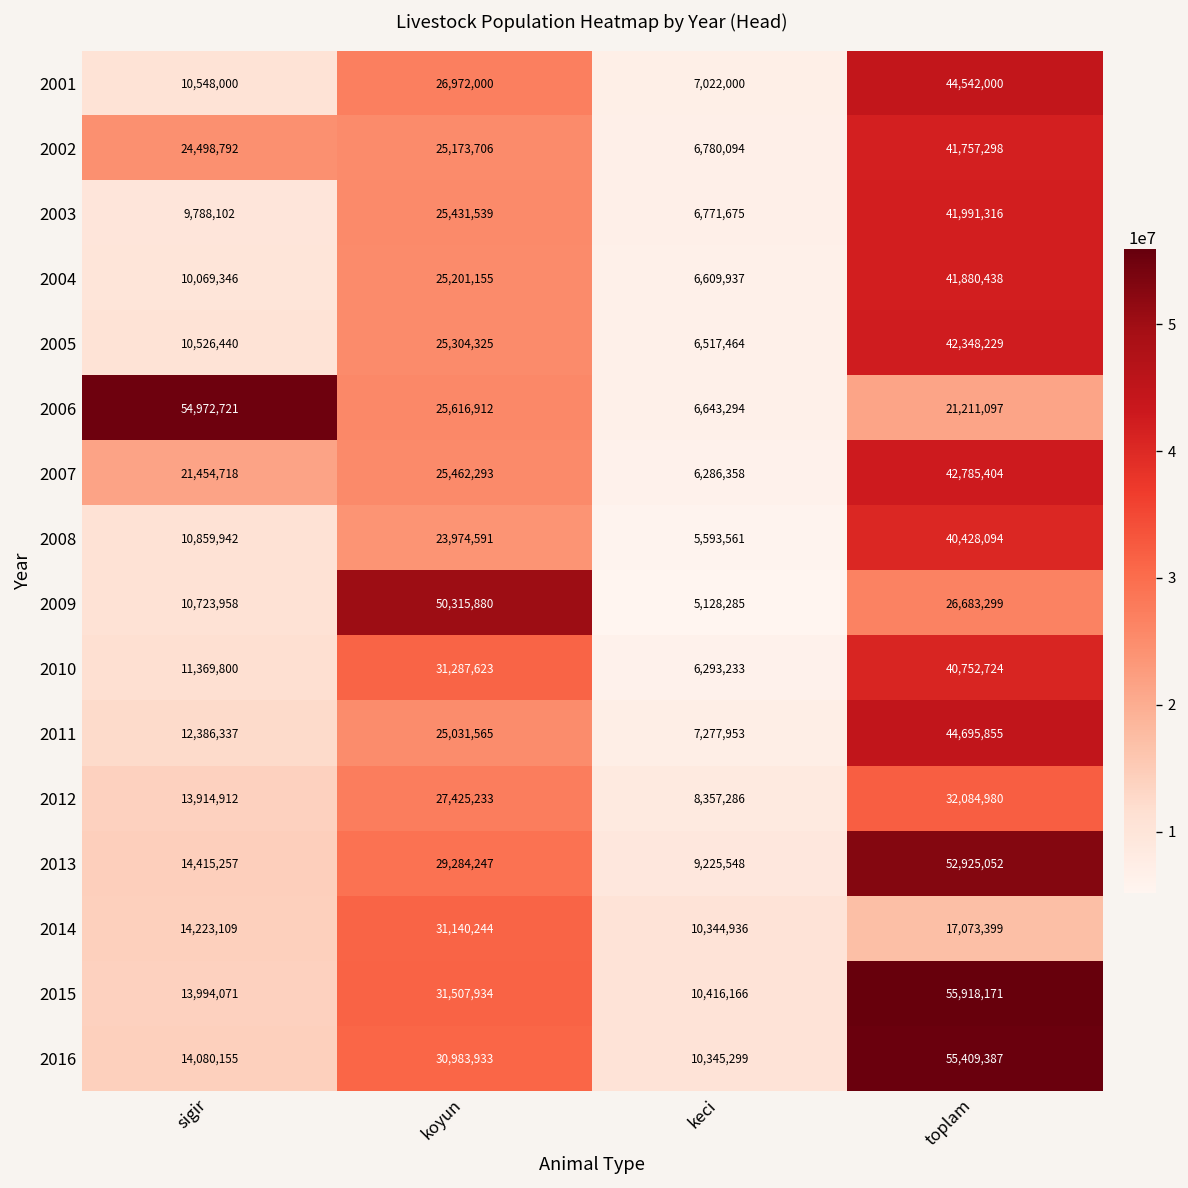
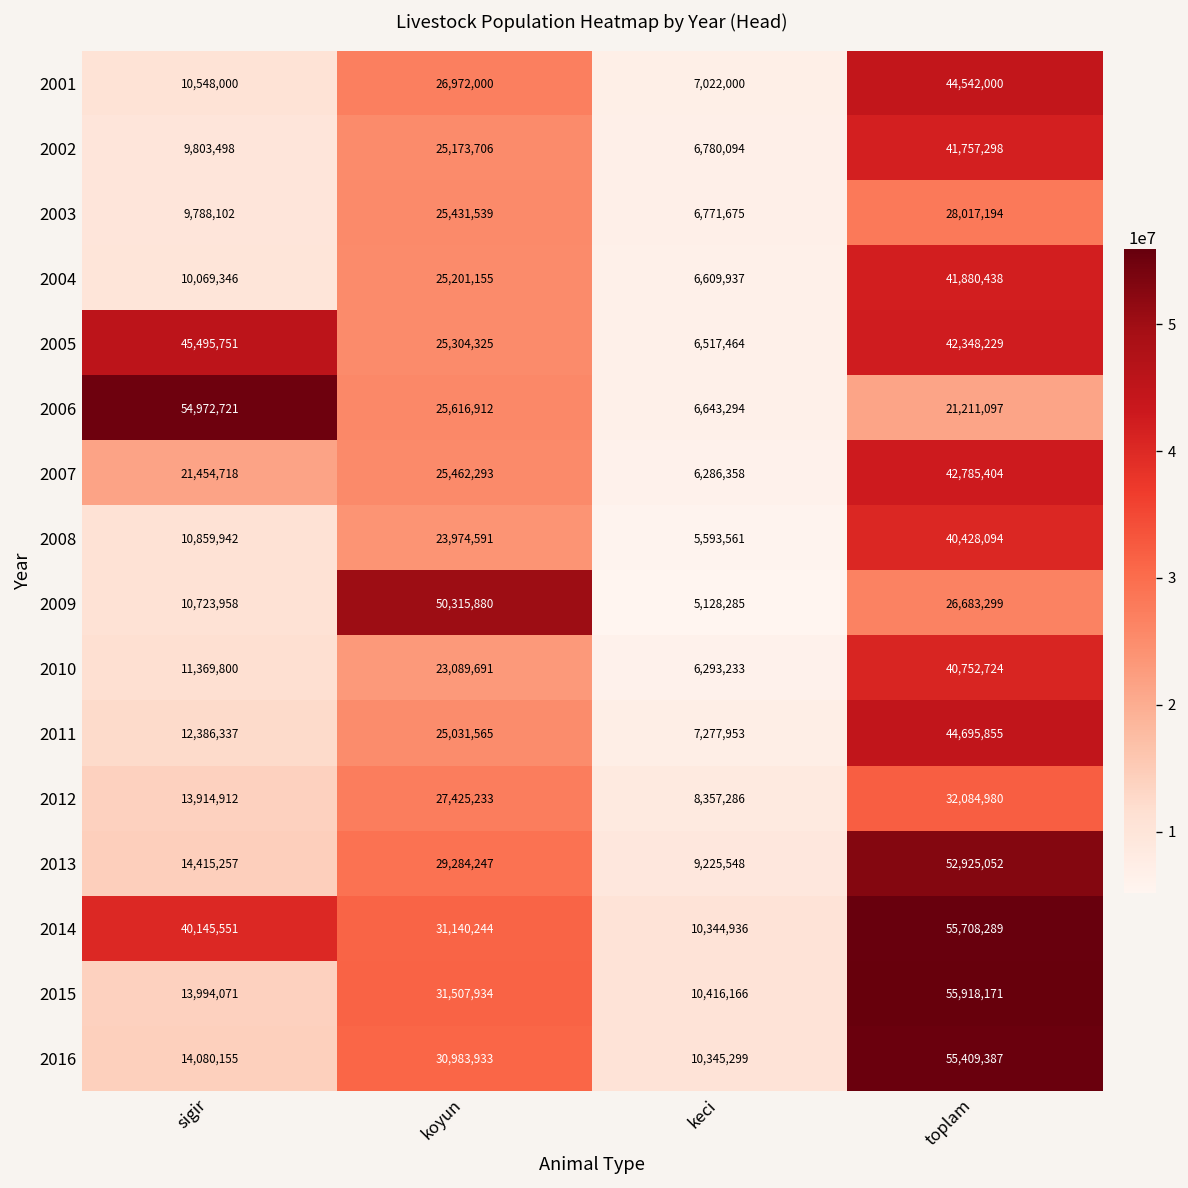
2002, sigir: 24,498,792 -> 9,803,498
2003, toplam: 41,991,316 -> 28,017,194
2005, sigir: 10,526,440 -> 45,495,751
2010, koyun: 31,287,623 -> 23,089,691
2014, sigir: 14,223,109 -> 40,145,551
2014, toplam: 17,073,399 -> 55,708,289
